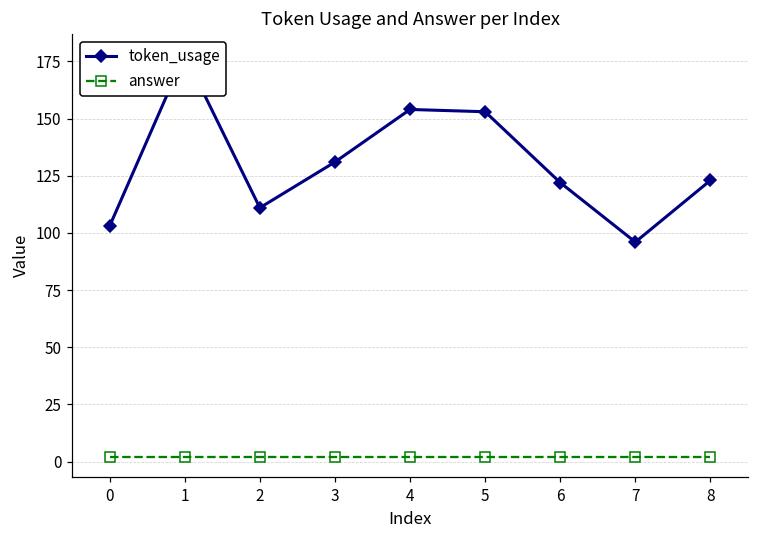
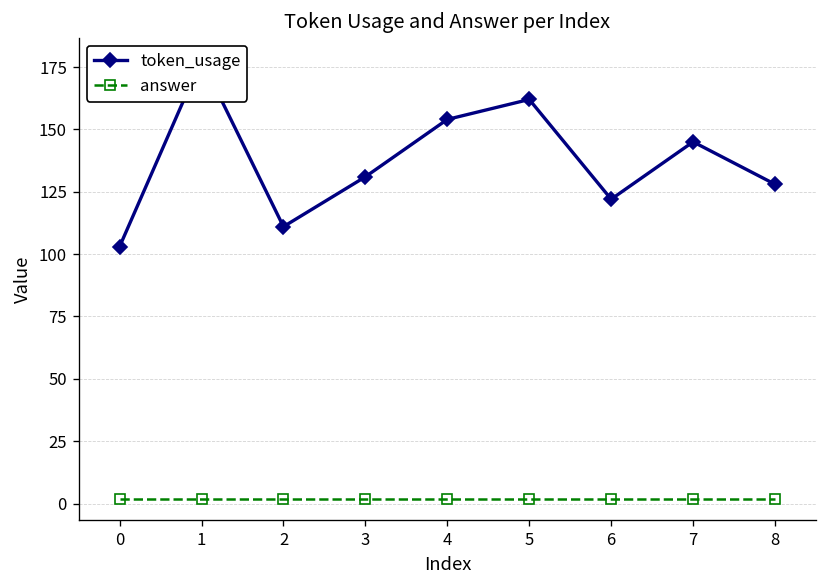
token_usage, 5: 153 -> 162
token_usage, 7: 96 -> 145
token_usage, 8: 123 -> 128
